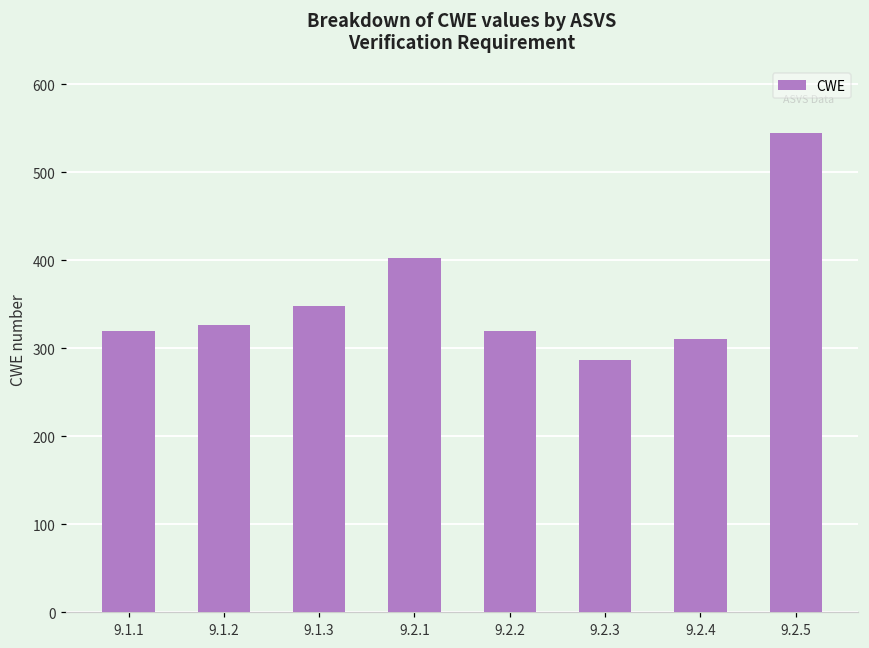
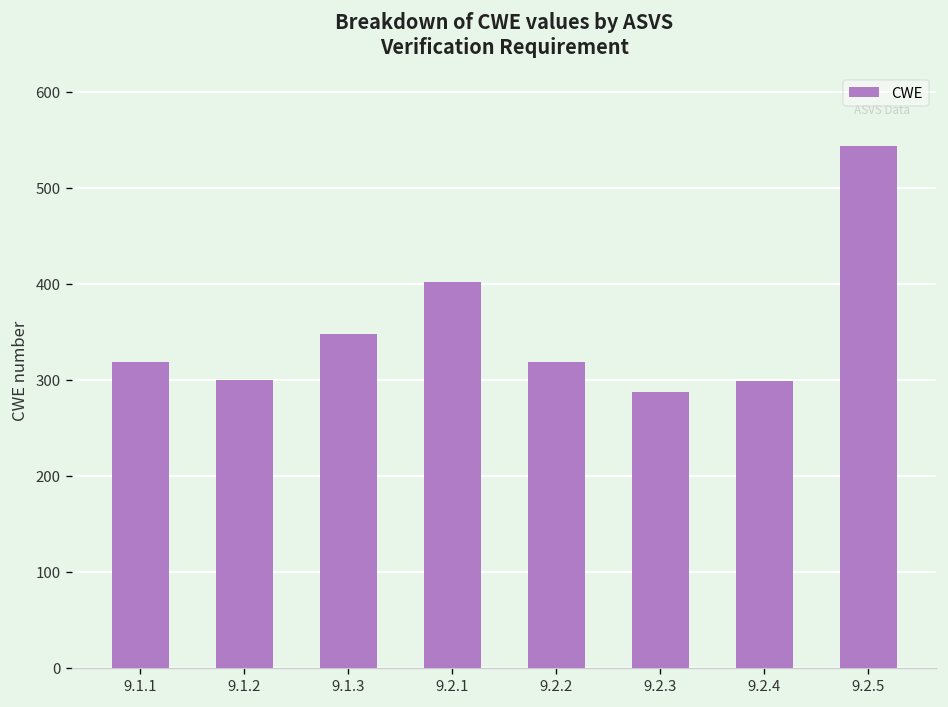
9.1.2: 330 -> 300
9.2.4: 310 -> 300
